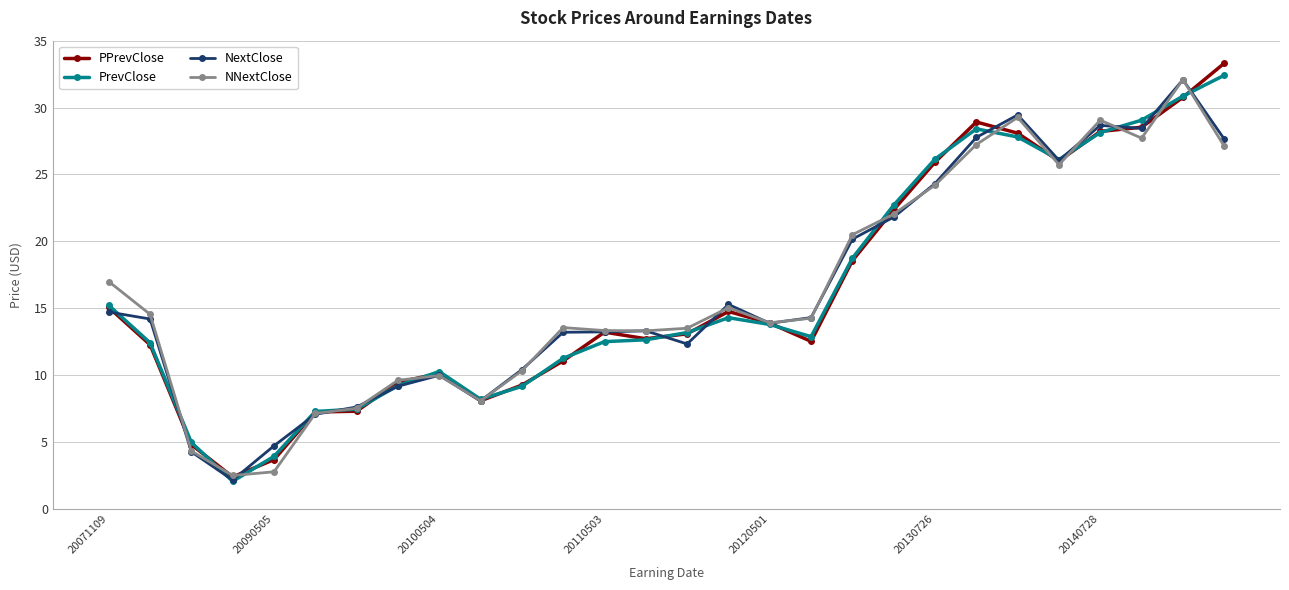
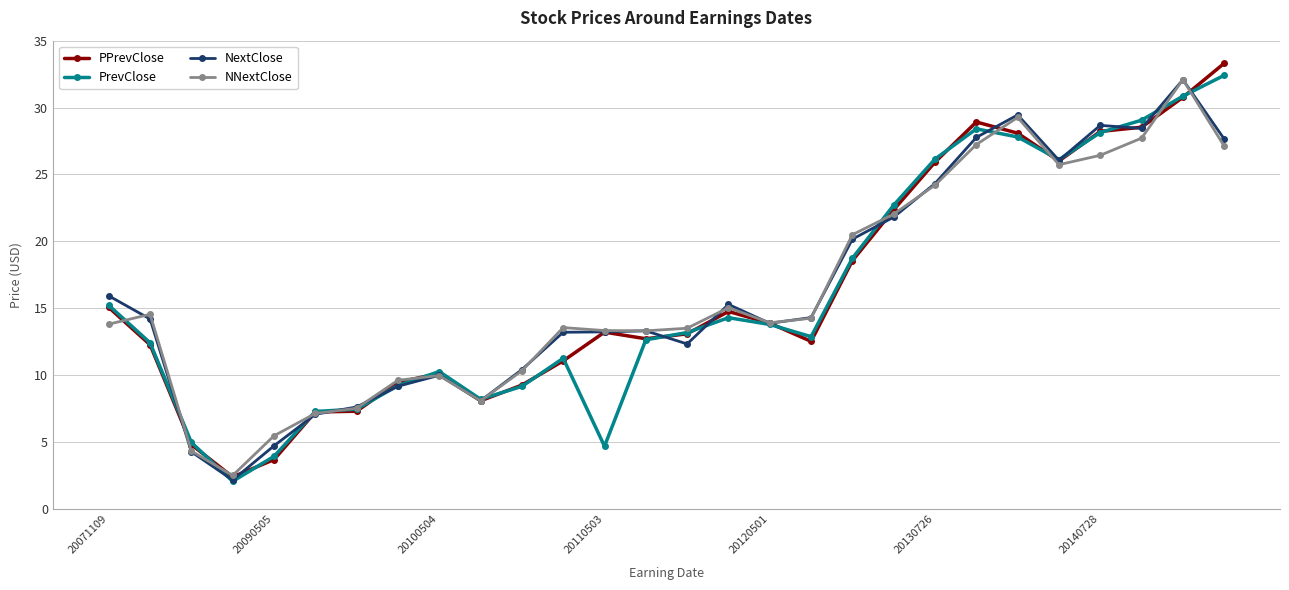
NextClose, 20071109: 14.7 -> 15.9
NNextClose, 20071109: 17.0 -> 13.8
NNextClose, 20090505: 2.8 -> 5.5
PrevClose, 20110503: 12.5 -> 4.7
NNextClose, 20140728: 29.1 -> 26.4
